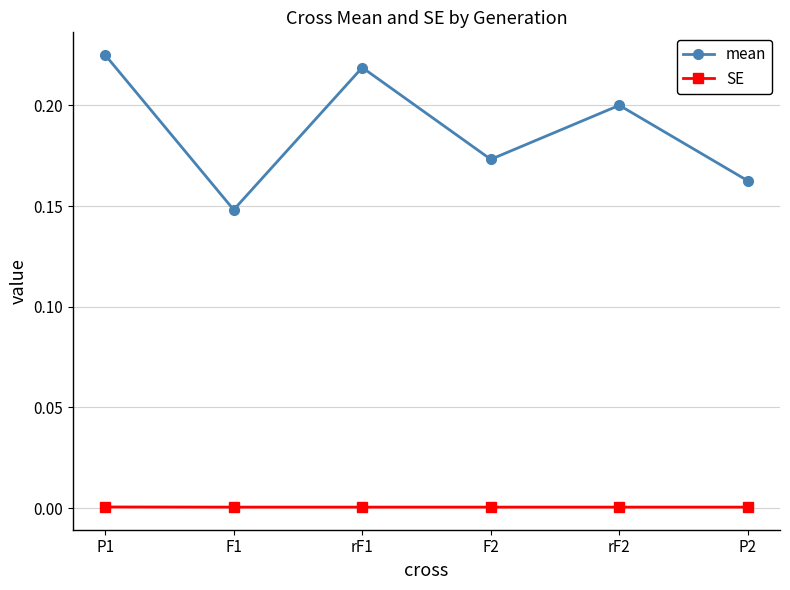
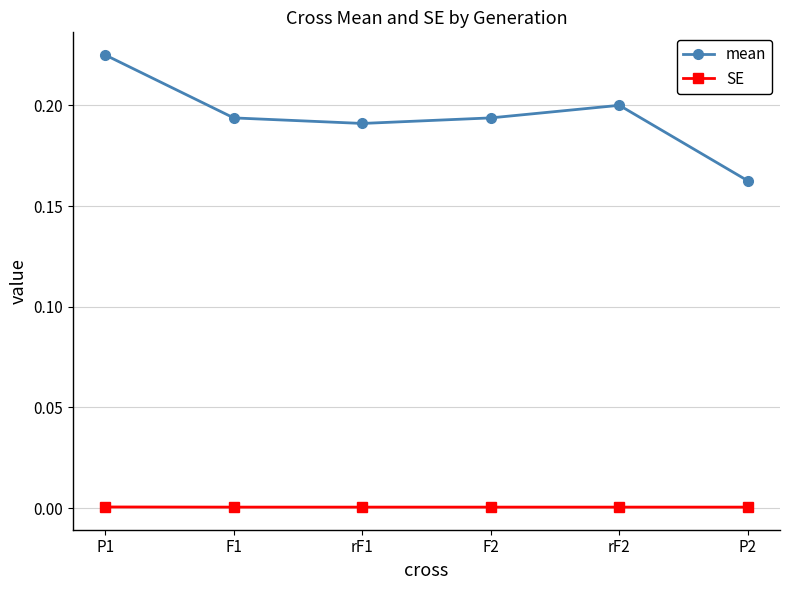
mean, F1: 0.148 -> 0.194
mean, rF1: 0.219 -> 0.191
mean, F2: 0.173 -> 0.194
